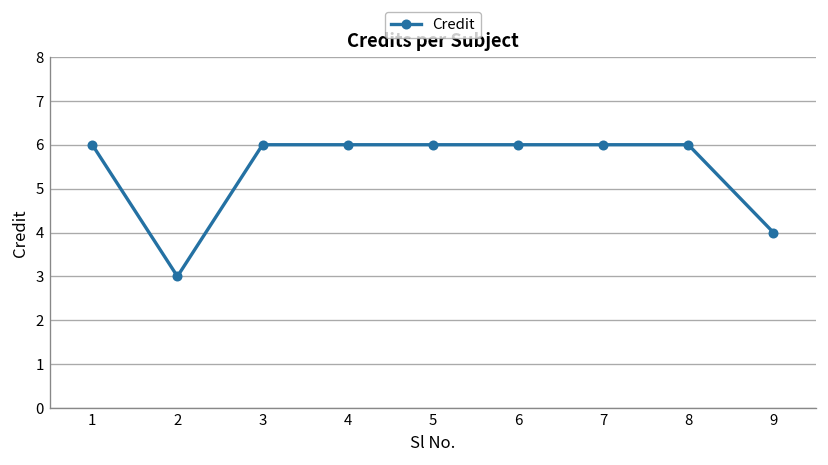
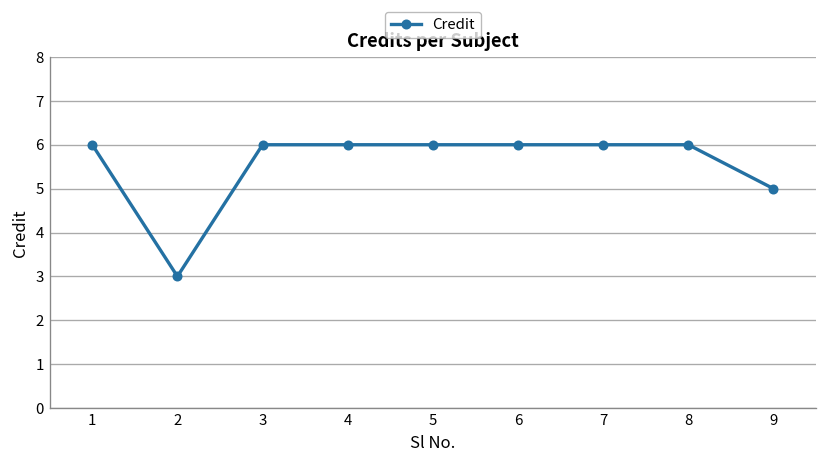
9: 4 -> 5
